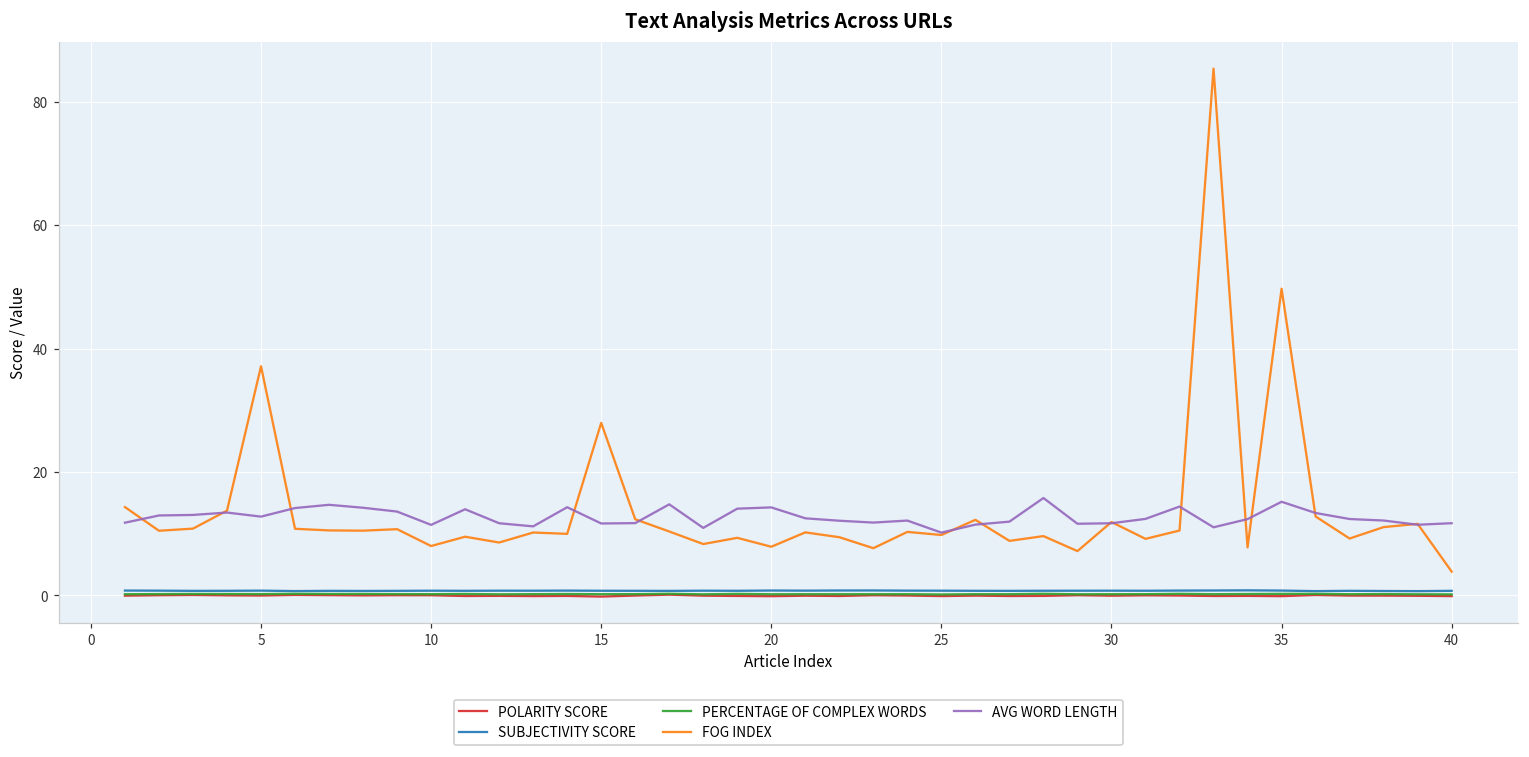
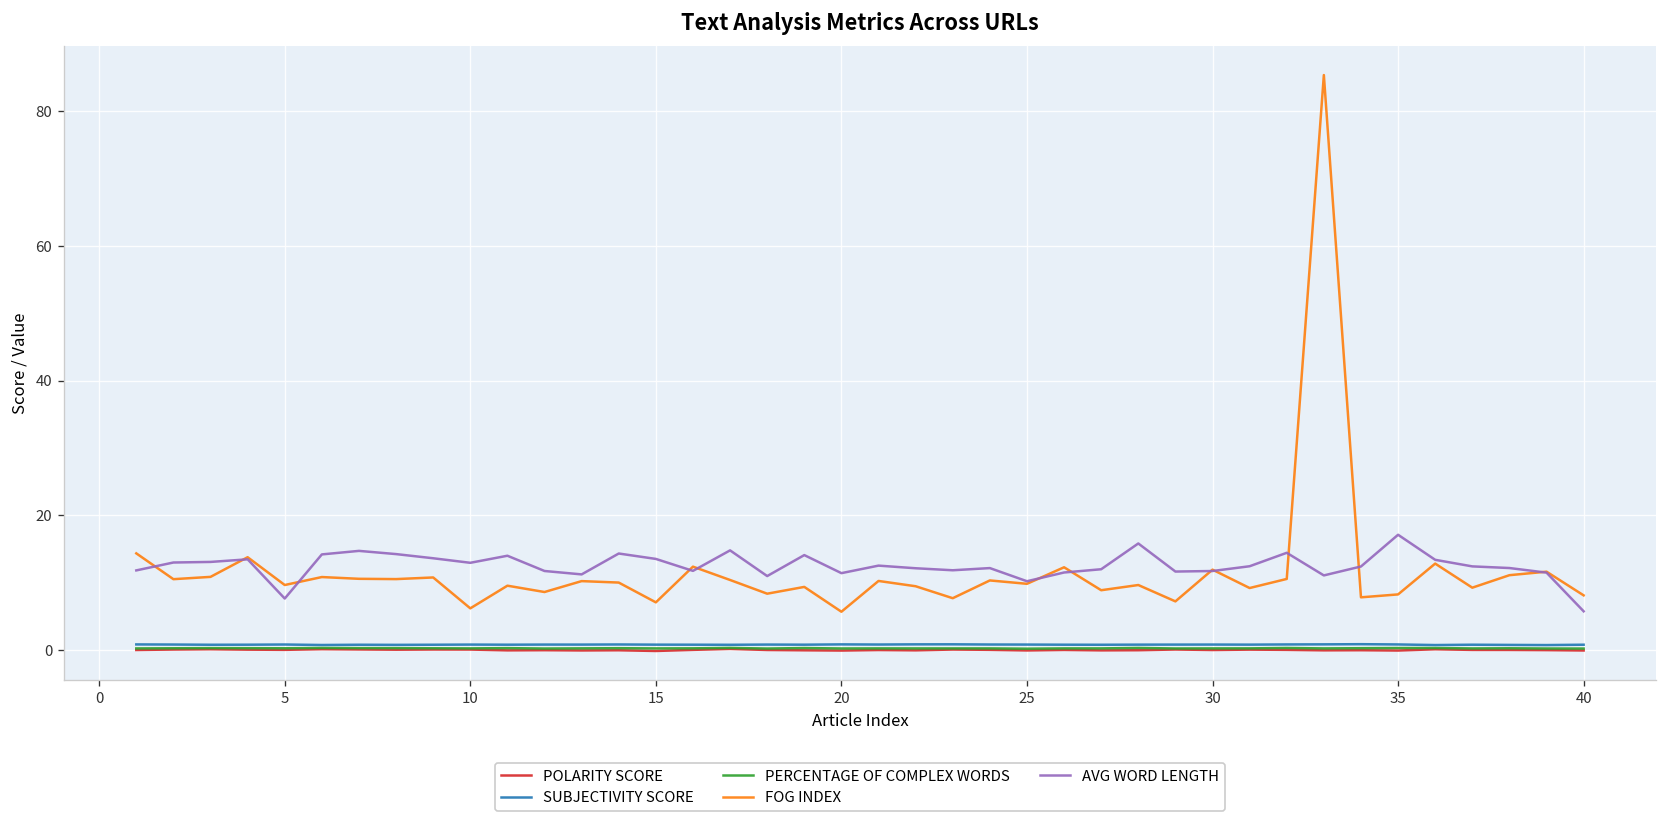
FOG INDEX, 5: 37 -> 10
AVG WORD LENGTH, 5: 13 -> 8
FOG INDEX, 10: 8 -> 6
AVG WORD LENGTH, 10: 11 -> 13
FOG INDEX, 15: 28 -> 7
AVG WORD LENGTH, 15: 12 -> 14
FOG INDEX, 20: 8 -> 6
AVG WORD LENGTH, 20: 14 -> 11
FOG INDEX, 35: 50 -> 8
AVG WORD LENGTH, 35: 15 -> 17
FOG INDEX, 40: 4 -> 8
AVG WORD LENGTH, 40: 12 -> 6
